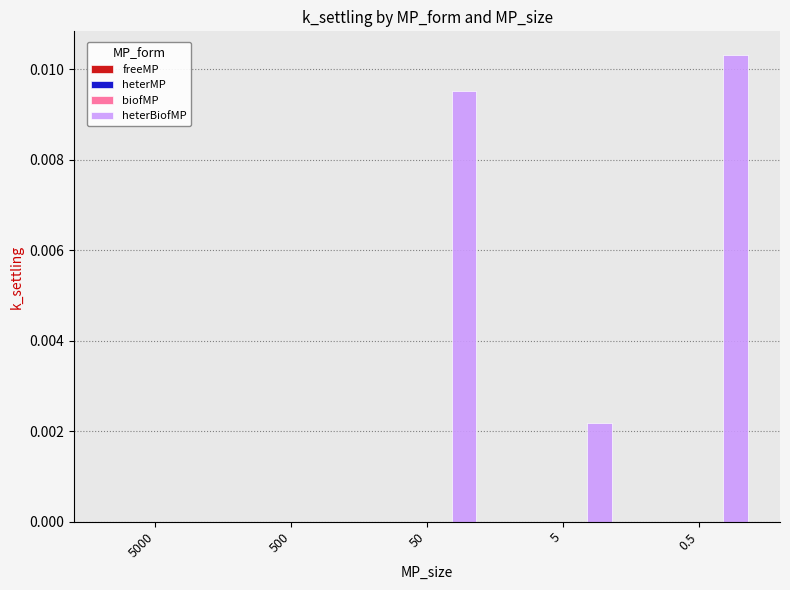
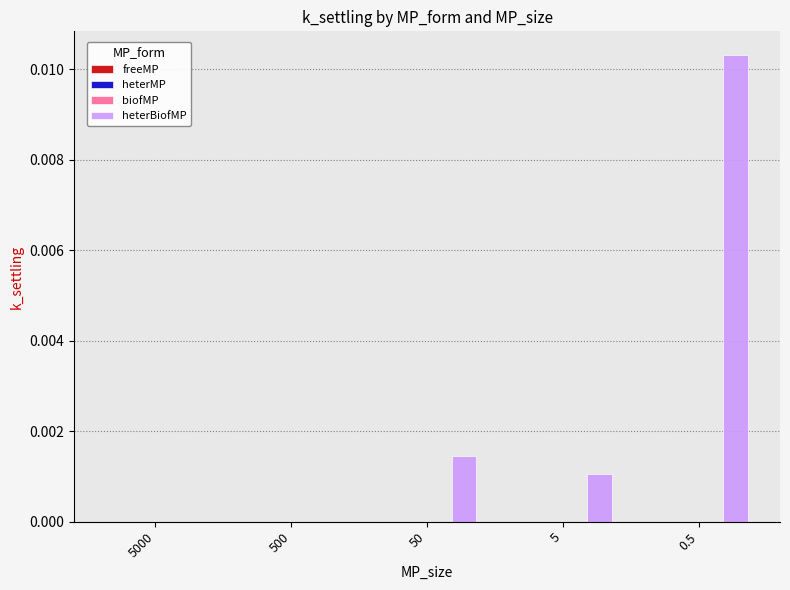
heterBiofMP, 50: 0.0095 -> 0.0014
heterBiofMP, 5: 0.0022 -> 0.0011
